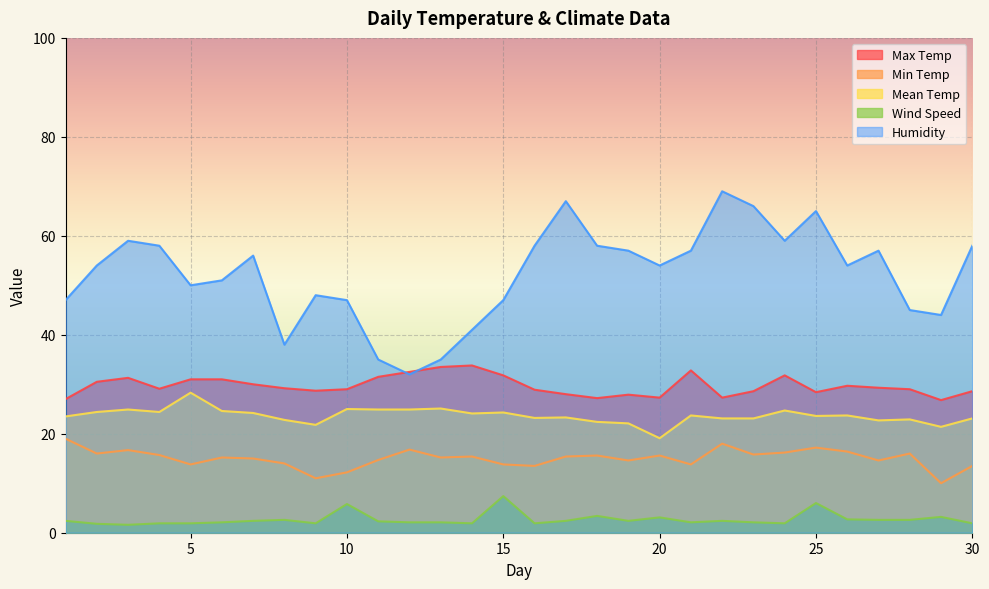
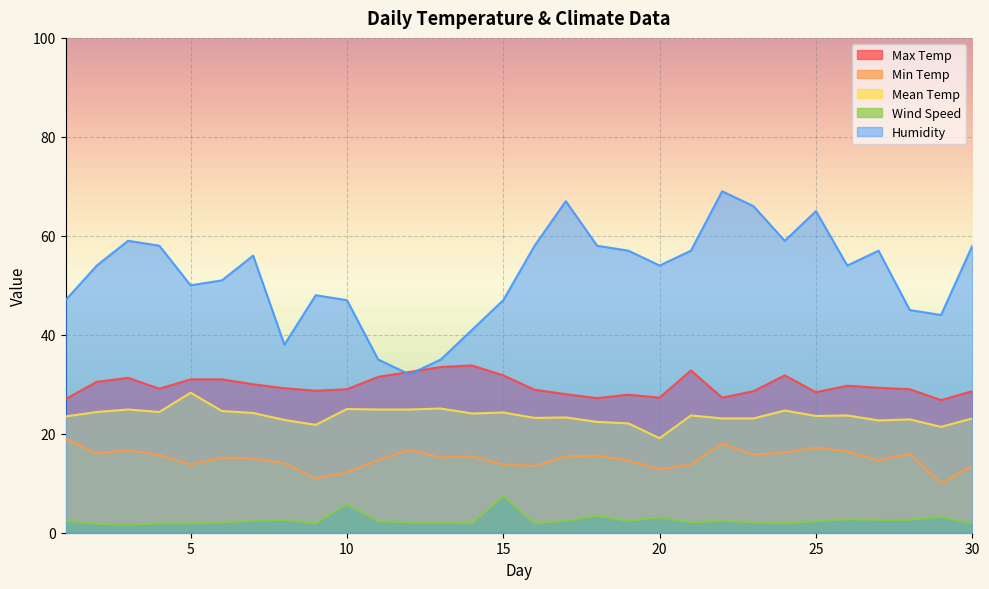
Min Temp, 20: 16 -> 13
Wind Speed, 25: 6 -> 2
